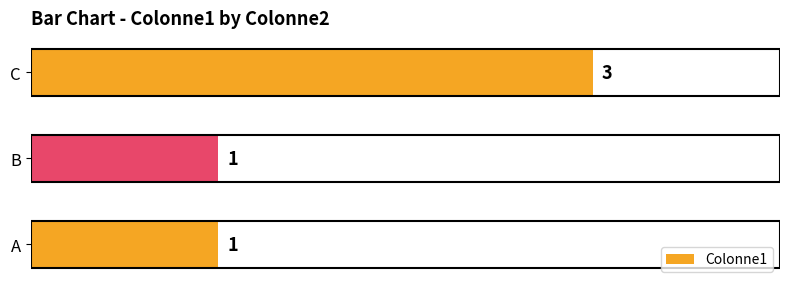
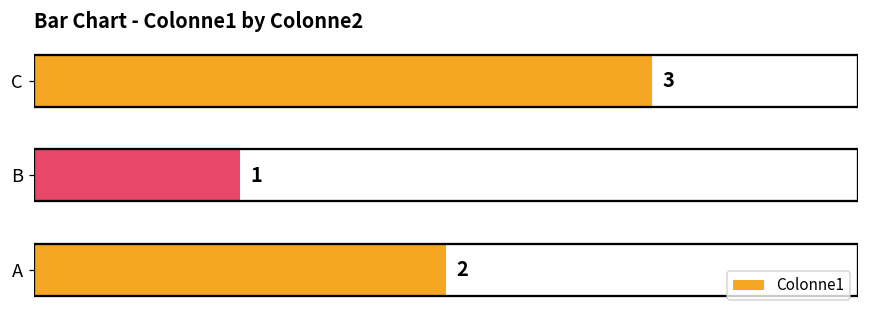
A: 1 -> 2
